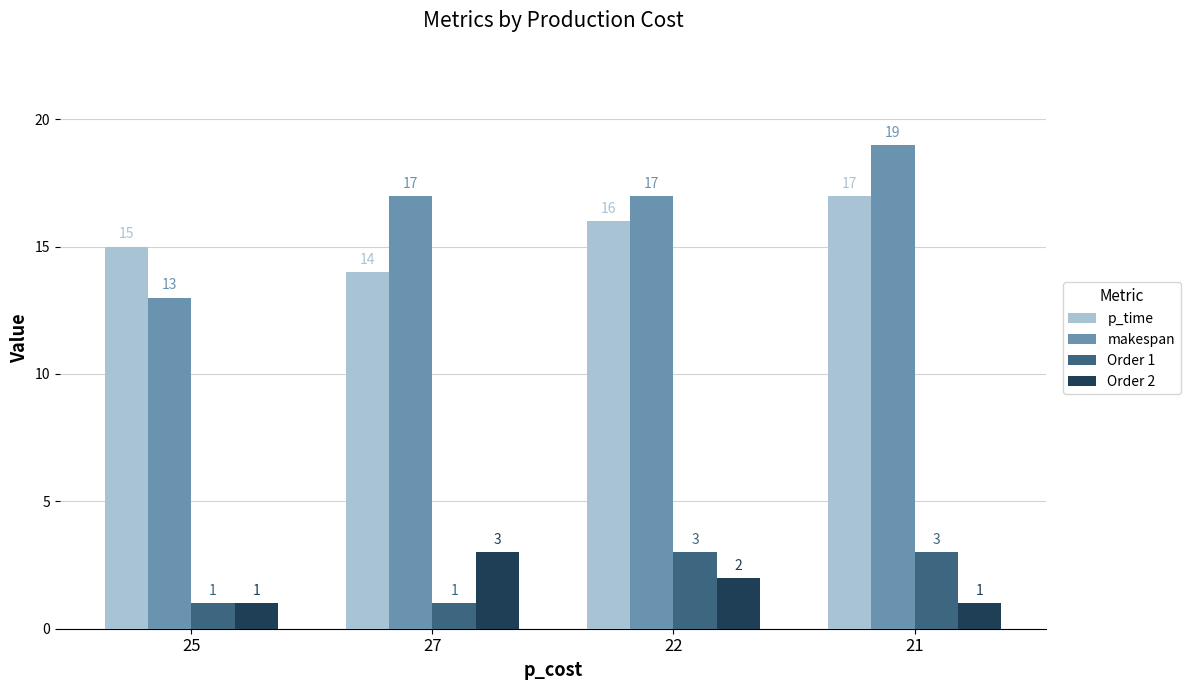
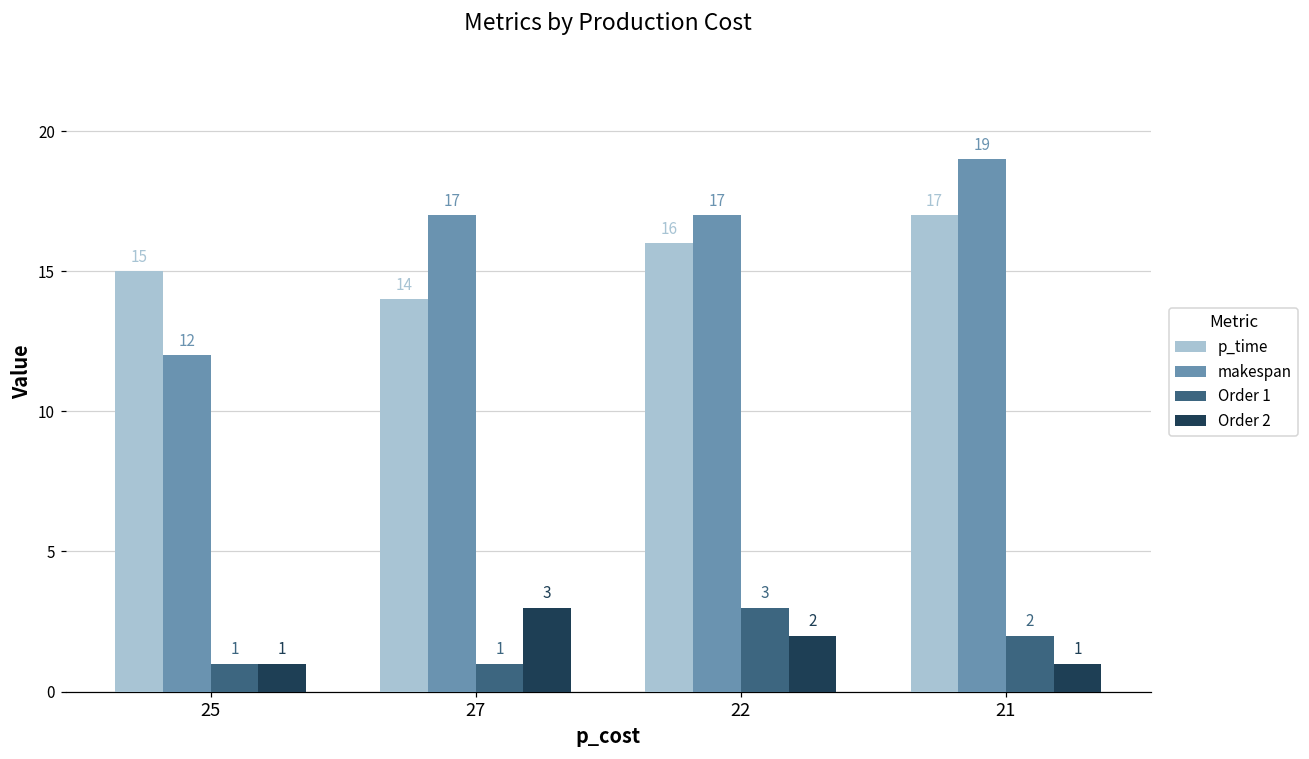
makespan, 25: 13 -> 12
Order 1, 21: 3 -> 2
